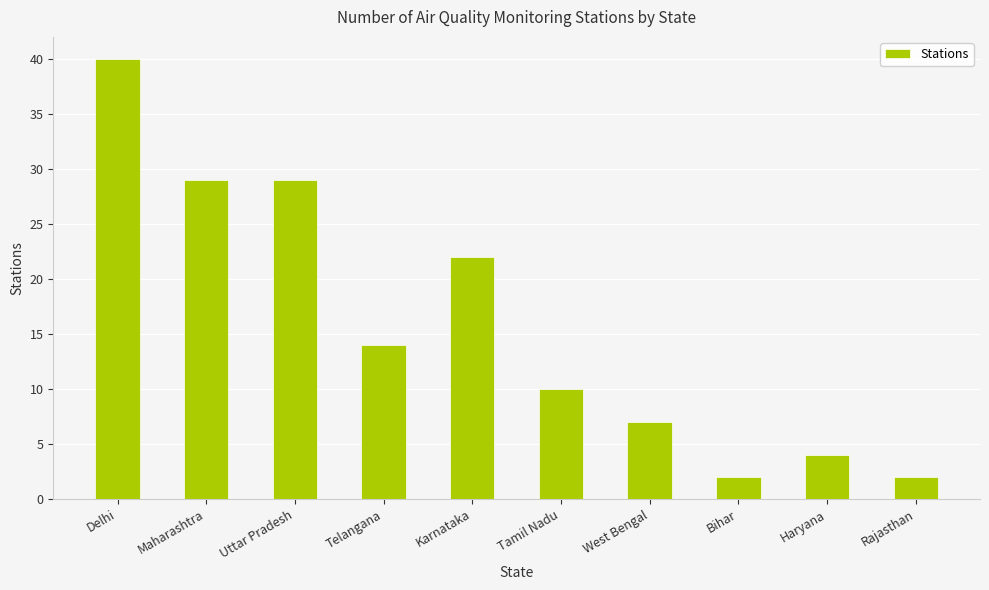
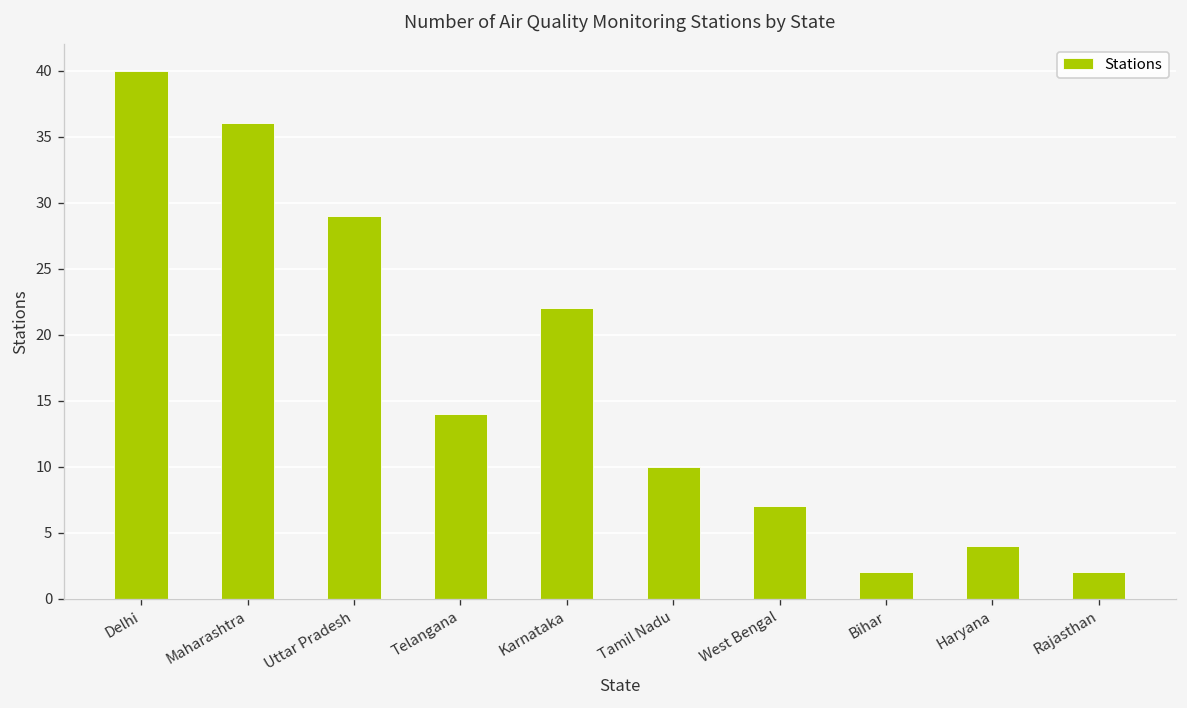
Maharashtra: 29 -> 36
